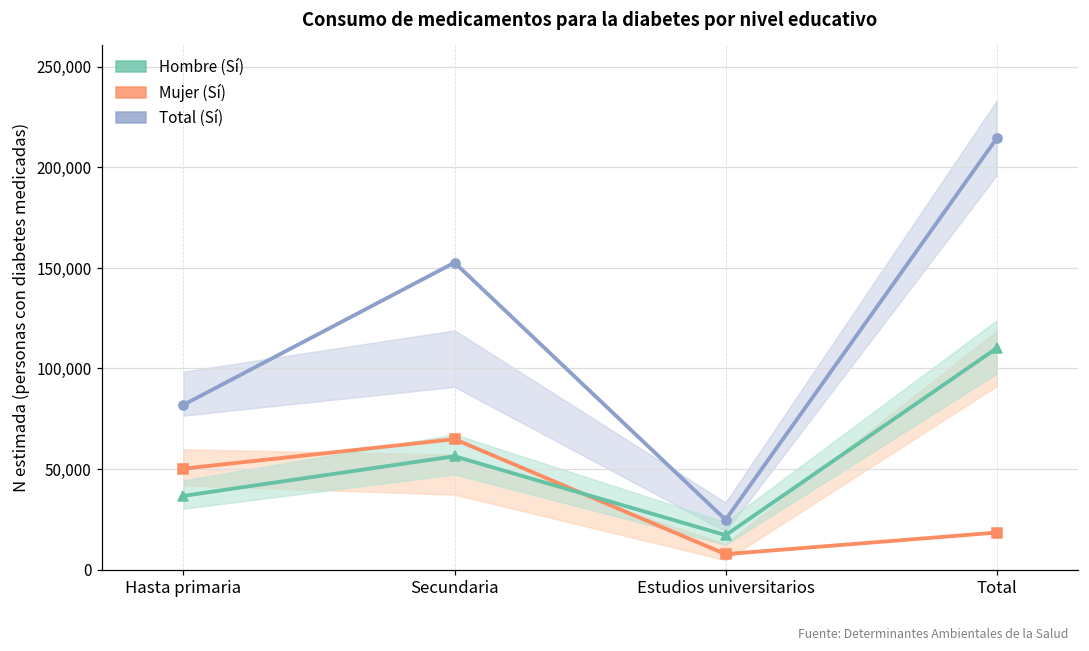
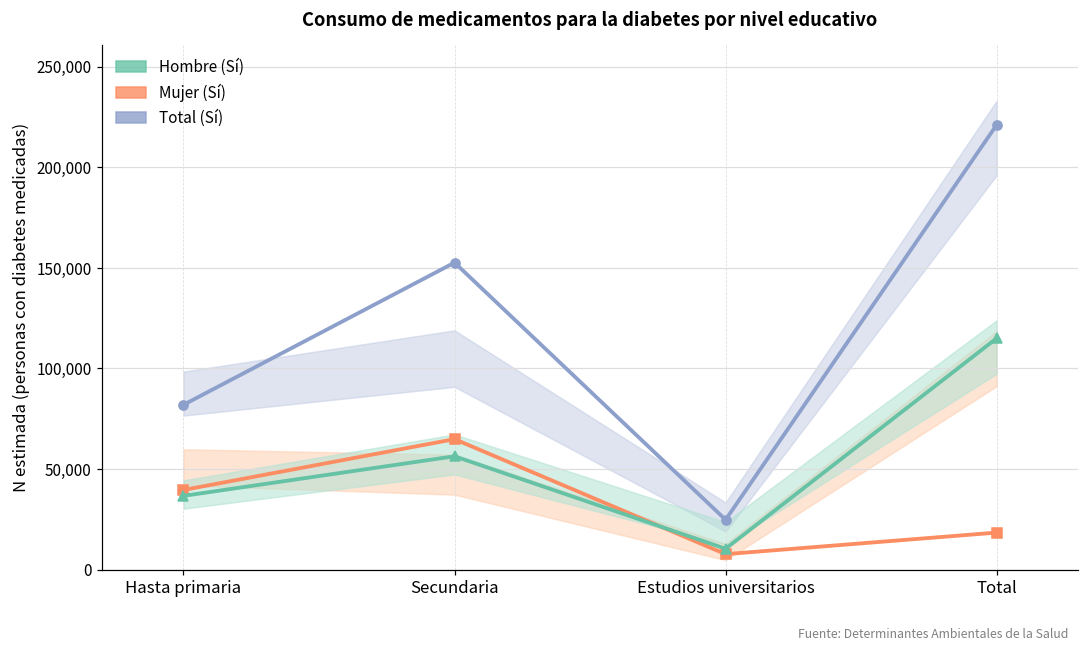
Mujer (Sí), Hasta primaria: 50,000 -> 40,000
Hombre (Sí), Estudios universitarios: 17,000 -> 10,000
Total (Sí), Total: 214,000 -> 221,000
Hombre (Sí), Total: 110,000 -> 115,000
